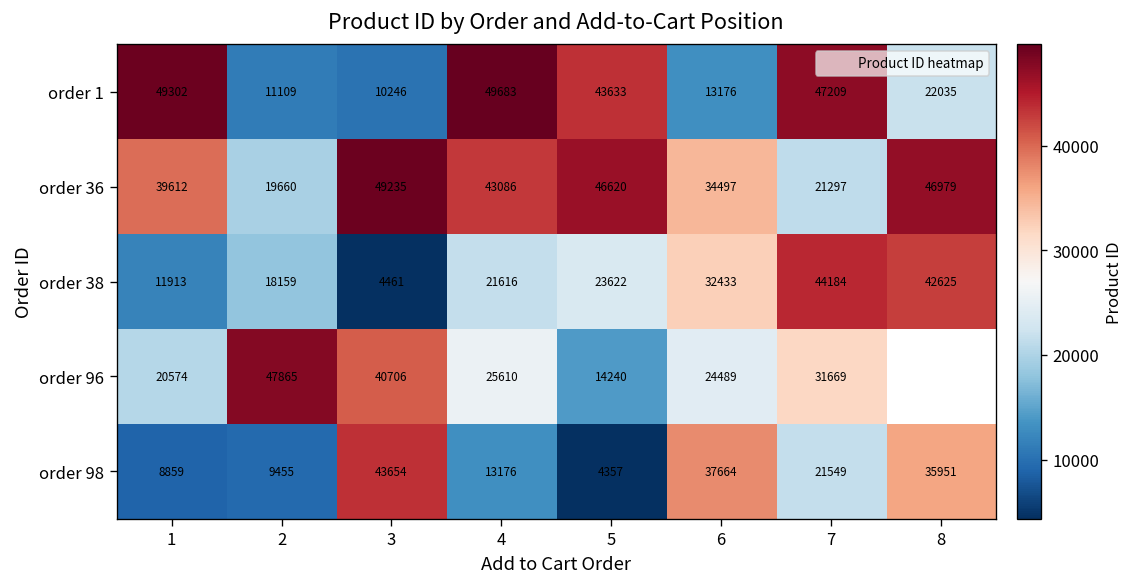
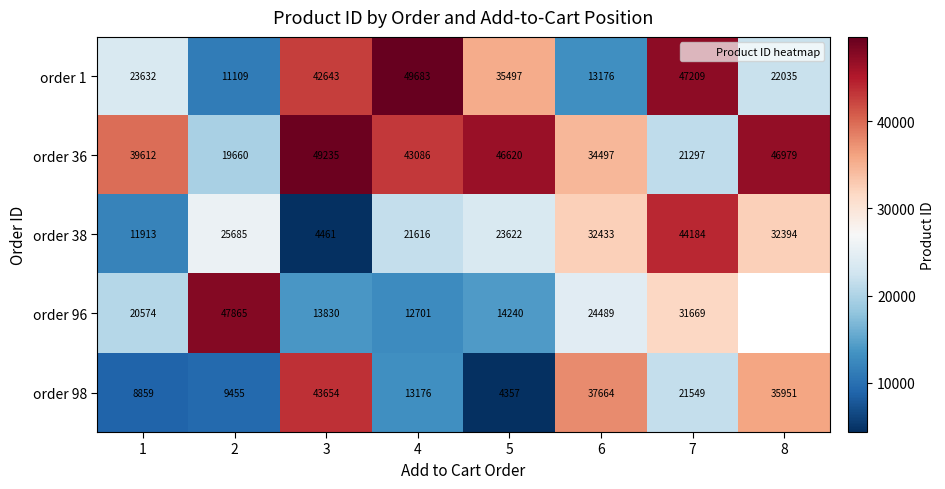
order 1, 1: 49302 -> 23632
order 1, 3: 10246 -> 42643
order 1, 5: 43633 -> 35497
order 38, 2: 18159 -> 25685
order 38, 8: 42625 -> 32394
order 96, 3: 40706 -> 13830
order 96, 4: 25610 -> 12701
